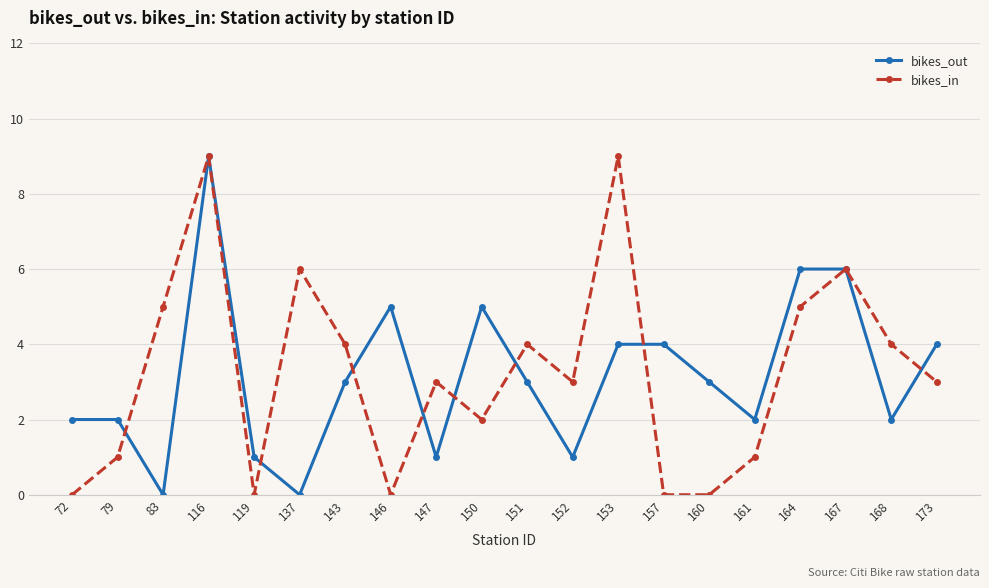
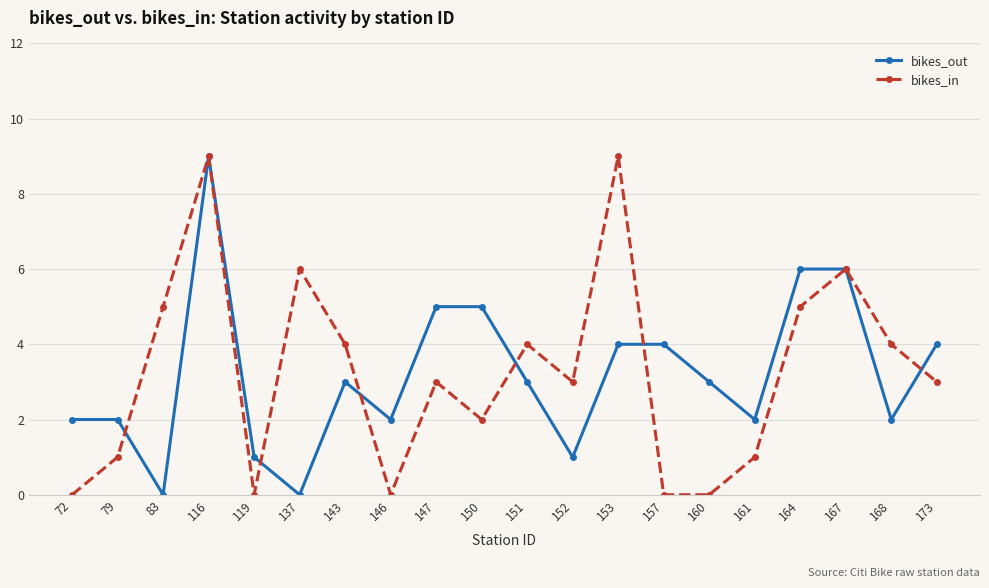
bikes_out, 146: 5 -> 2
bikes_out, 147: 1 -> 5
